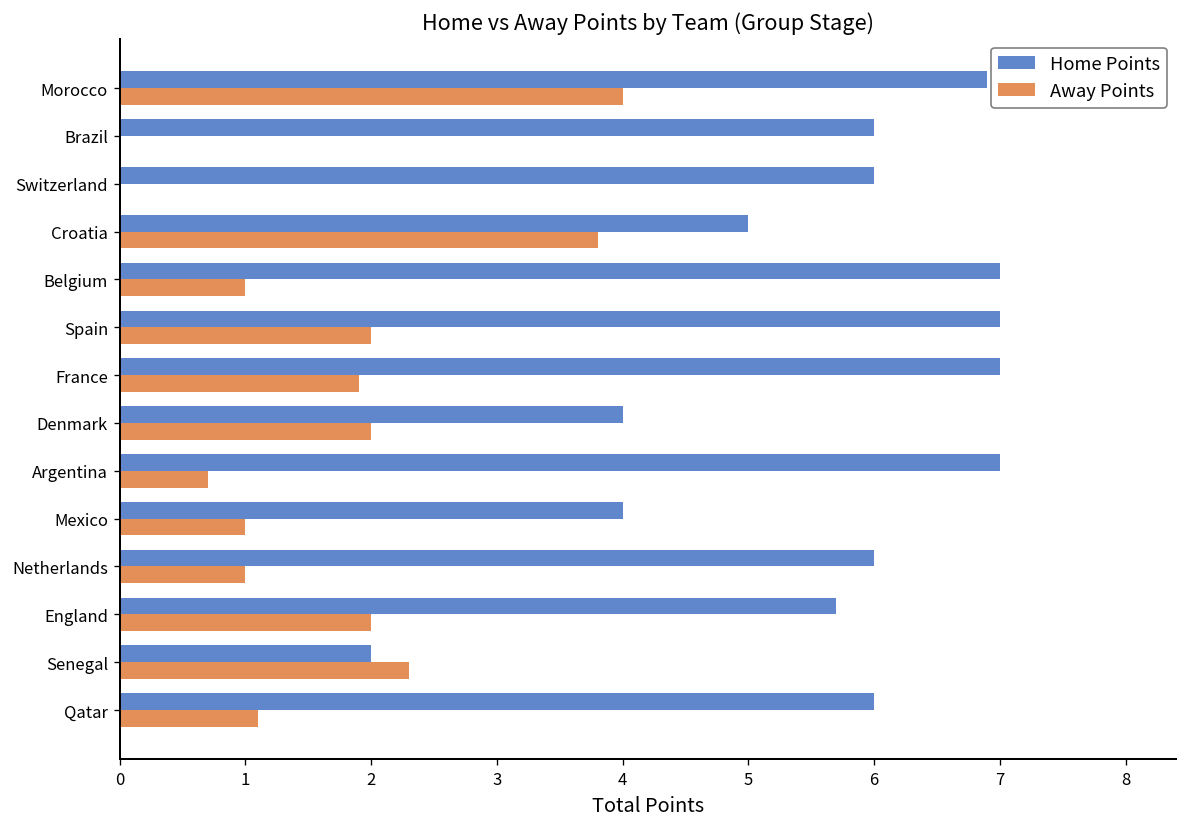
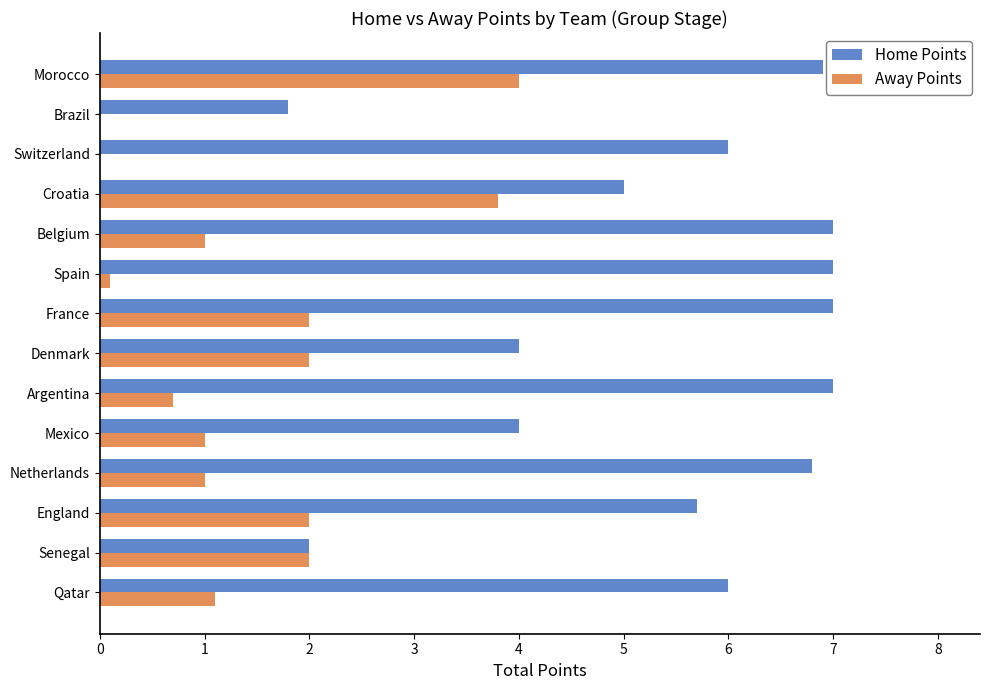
Home Points, Brazil: 6.0 -> 1.8
Away Points, Spain: 2.0 -> 0.1
Away Points, France: 1.9 -> 2.0
Home Points, Netherlands: 6.0 -> 6.8
Away Points, Senegal: 2.3 -> 2.0
